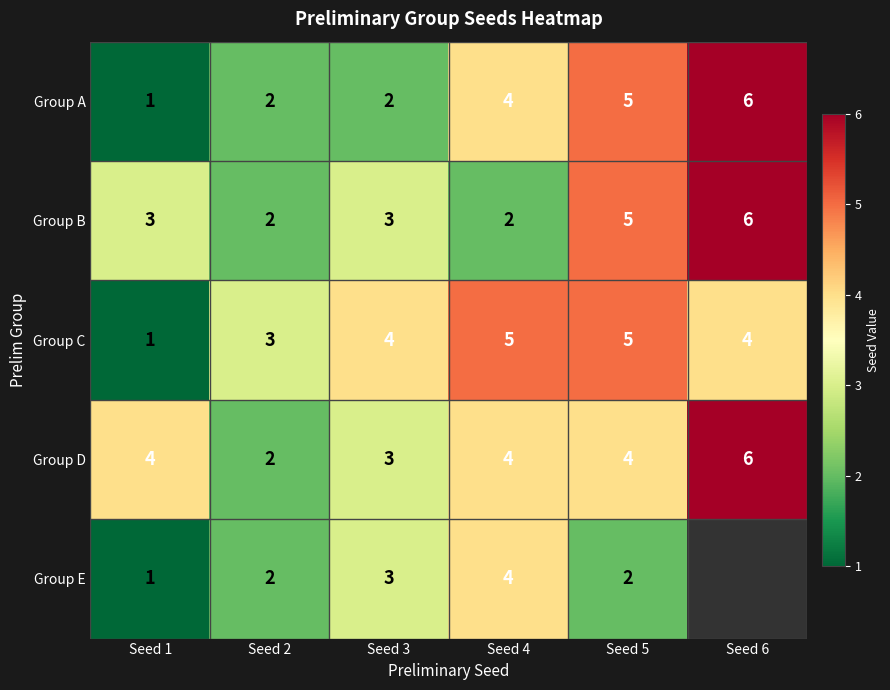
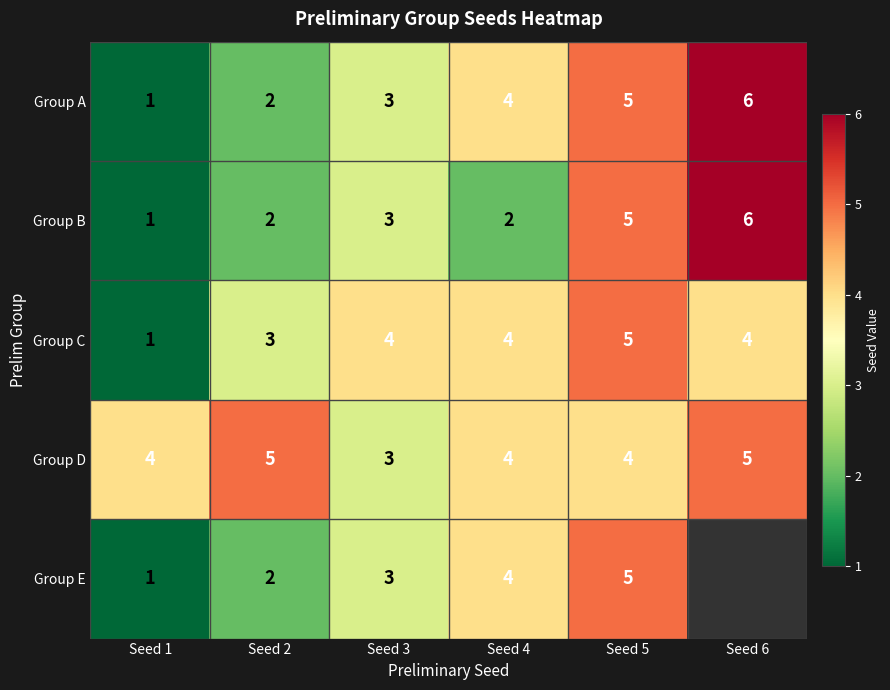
Group A, Seed 3: 2 -> 3
Group B, Seed 1: 3 -> 1
Group C, Seed 4: 5 -> 4
Group D, Seed 2: 2 -> 5
Group D, Seed 6: 6 -> 5
Group E, Seed 5: 2 -> 5
